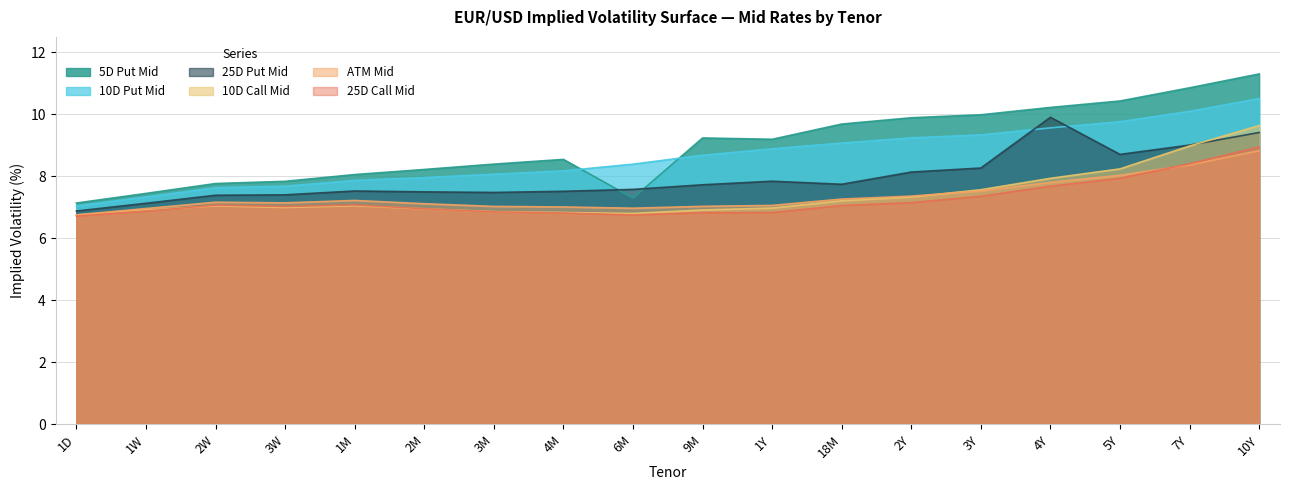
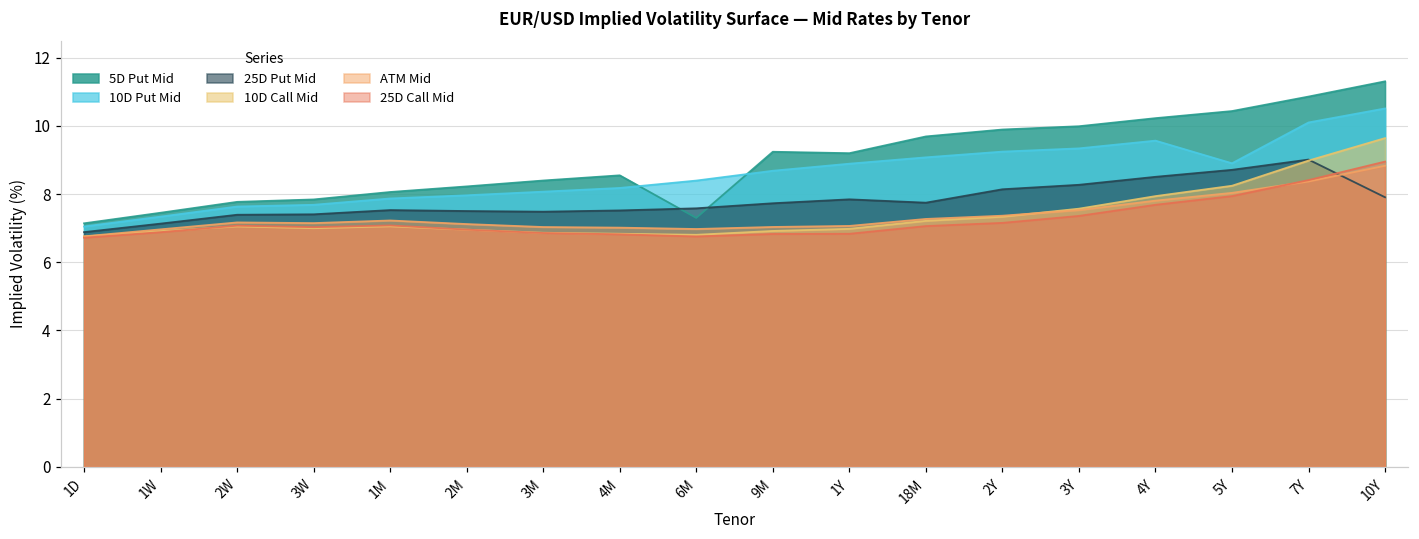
25D Put Mid, 4Y: 9.9 -> 8.5
10D Put Mid, 5Y: 9.8 -> 8.9
25D Put Mid, 10Y: 9.4 -> 7.9
